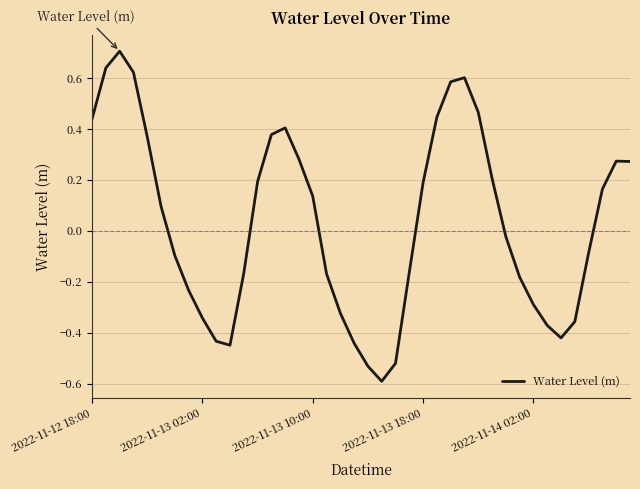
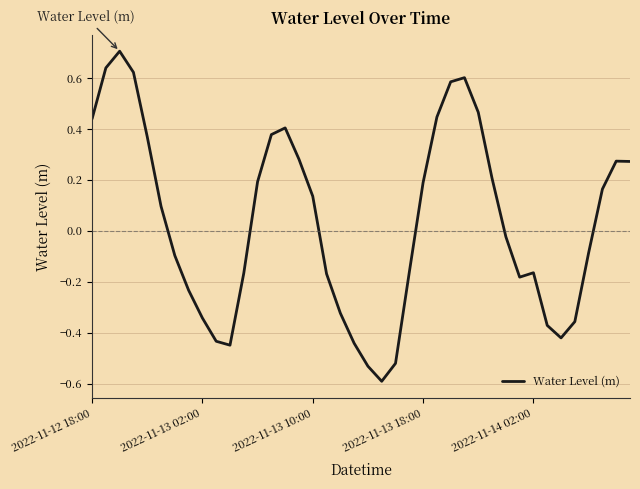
2022-11-14 02:00: -0.29 -> -0.17
